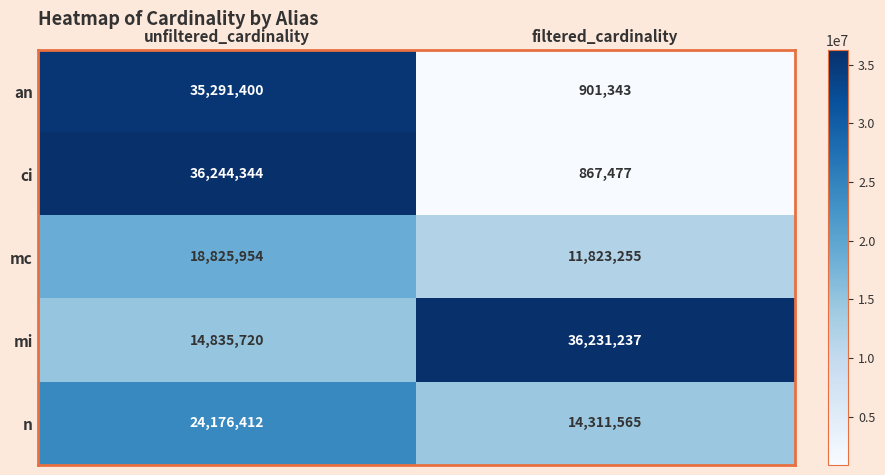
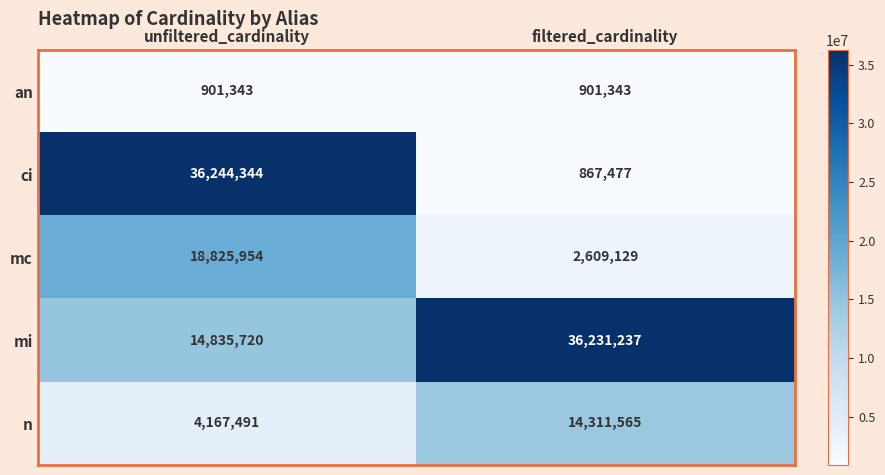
an, unfiltered_cardinality: 35,291,400 -> 901,343
mc, filtered_cardinality: 11,823,255 -> 2,609,129
n, unfiltered_cardinality: 24,176,412 -> 4,167,491
